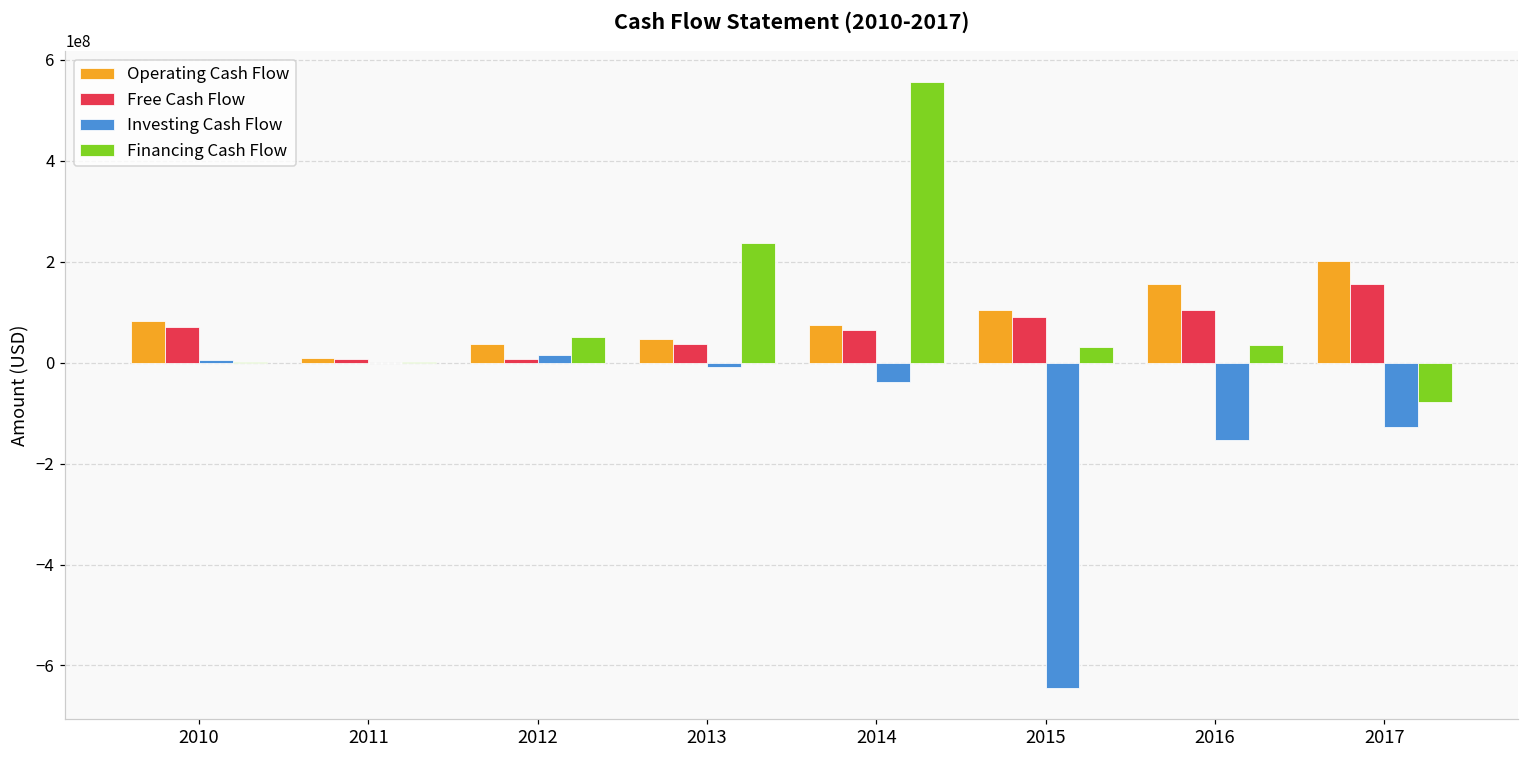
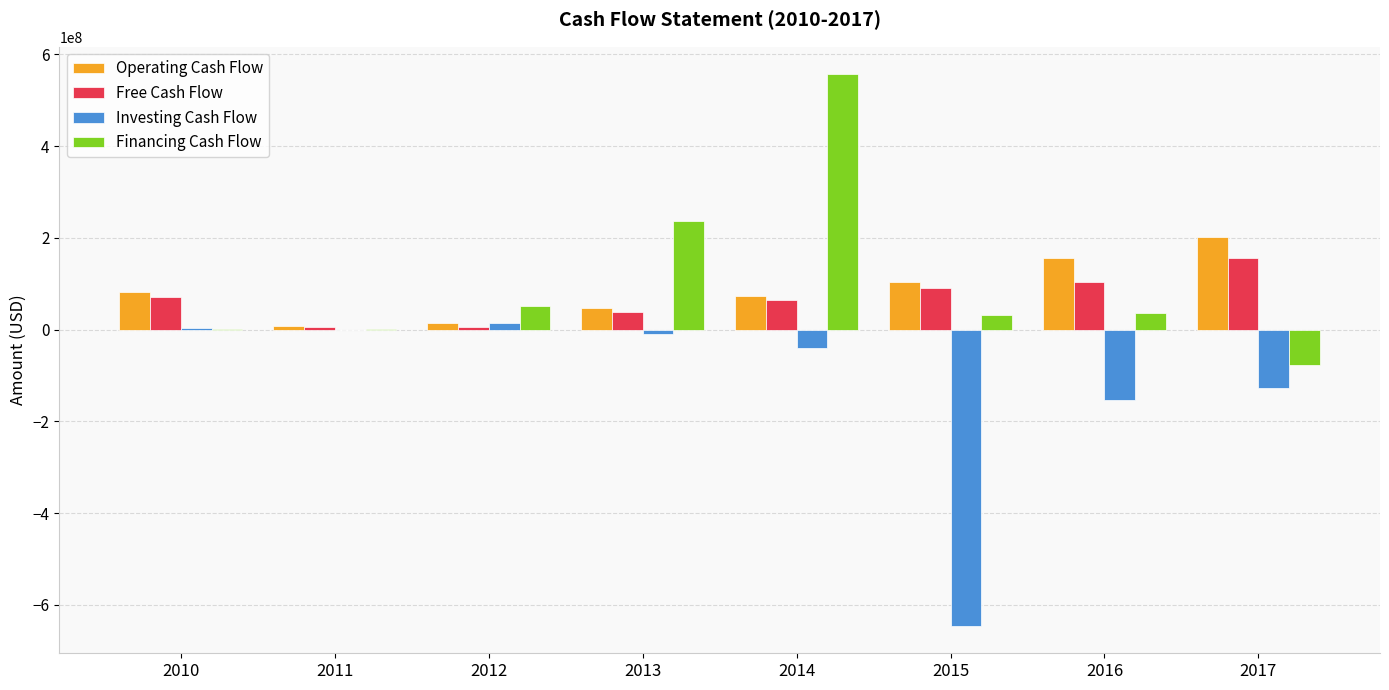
Operating Cash Flow, 2012: 40000000 -> 10000000
